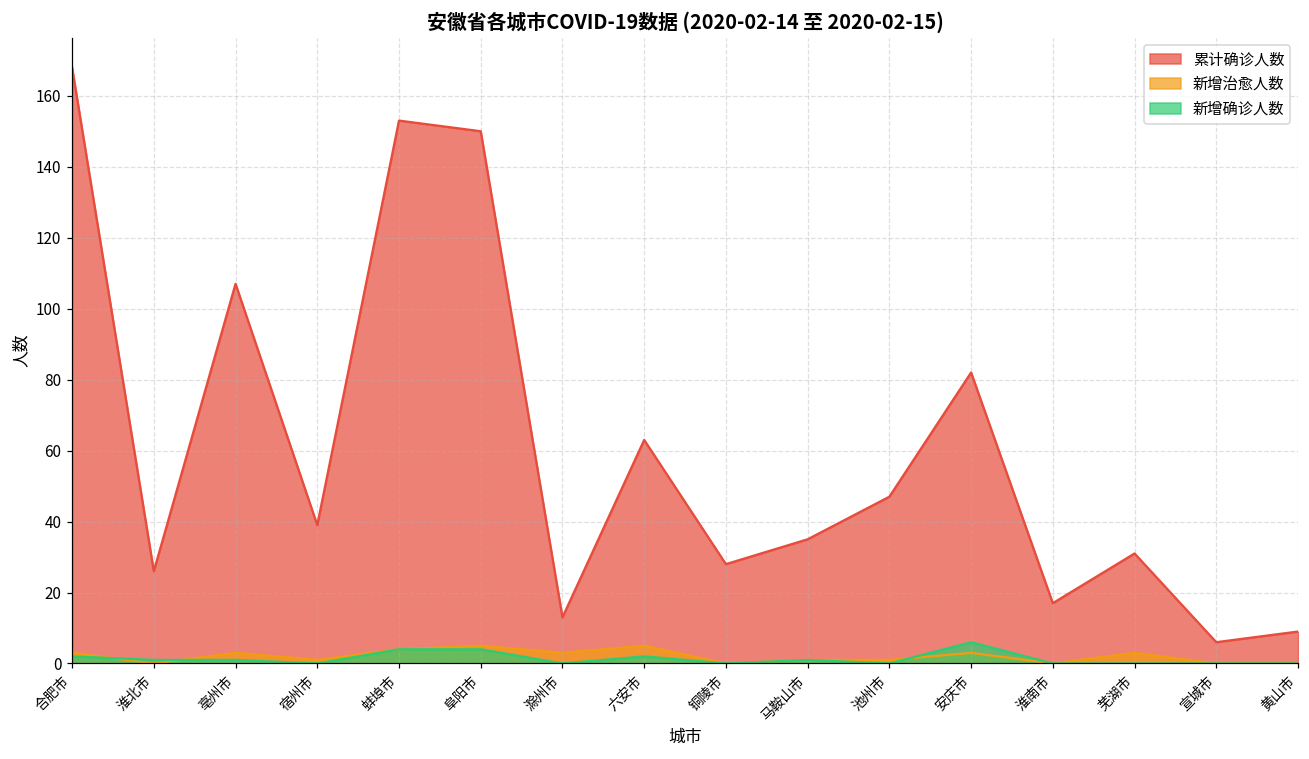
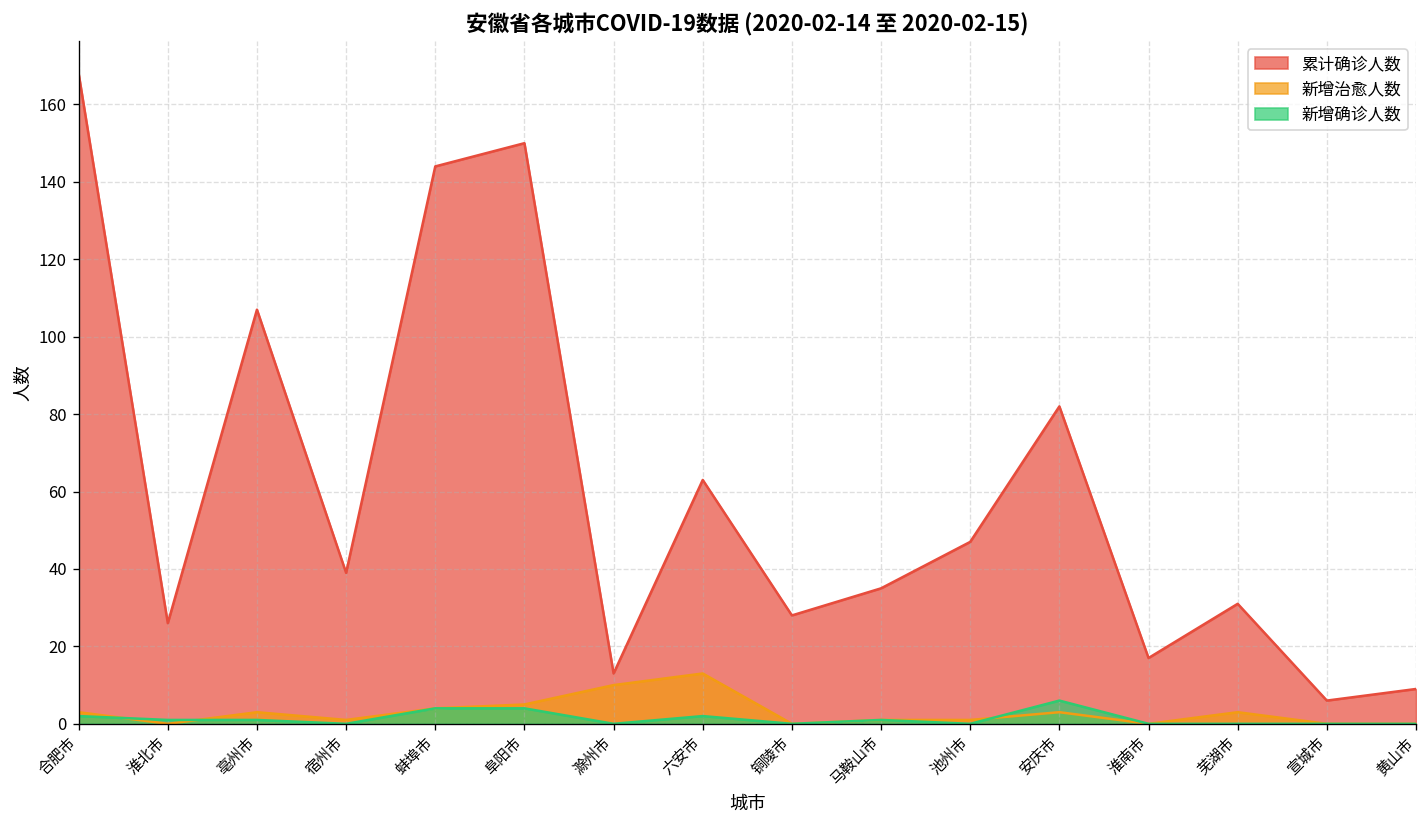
累计确诊人数, 蚌埠市: 153 -> 144
新增治愈人数, 滁州市: 3 -> 10
新增治愈人数, 六安市: 5 -> 13
